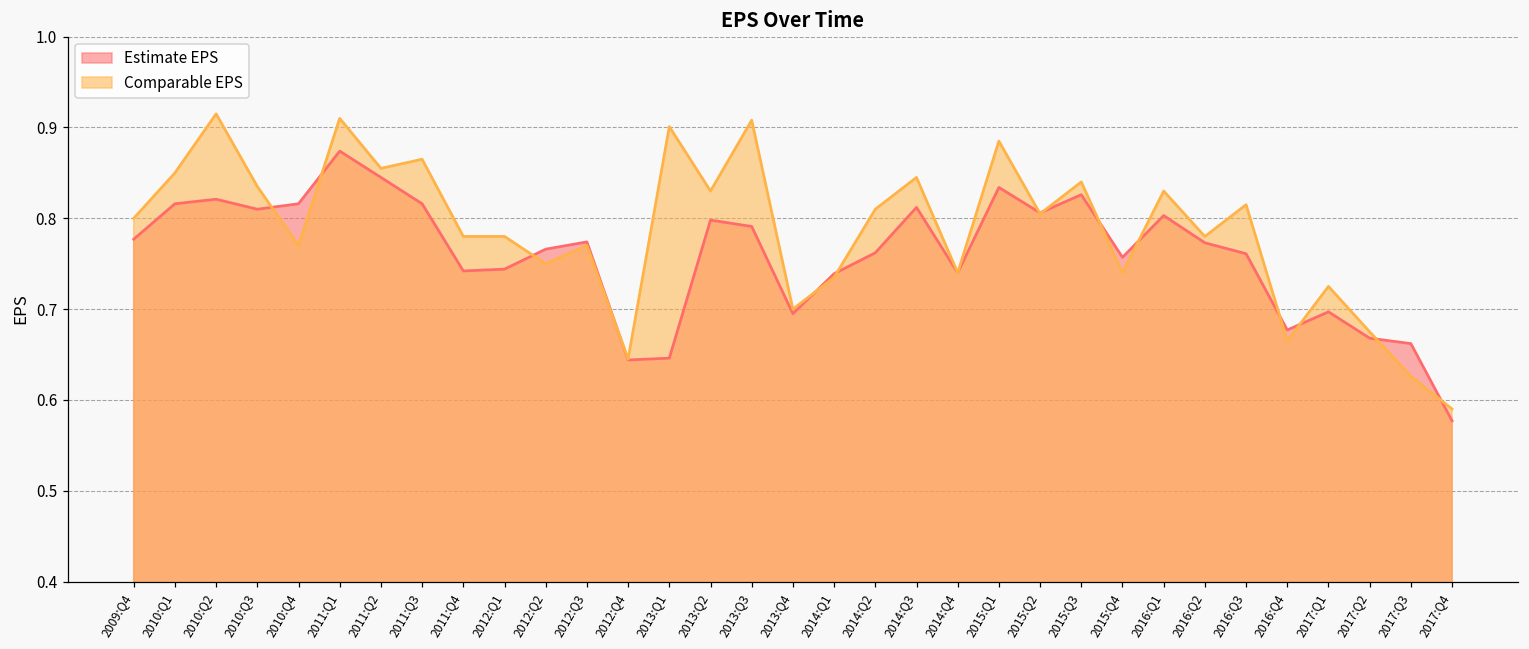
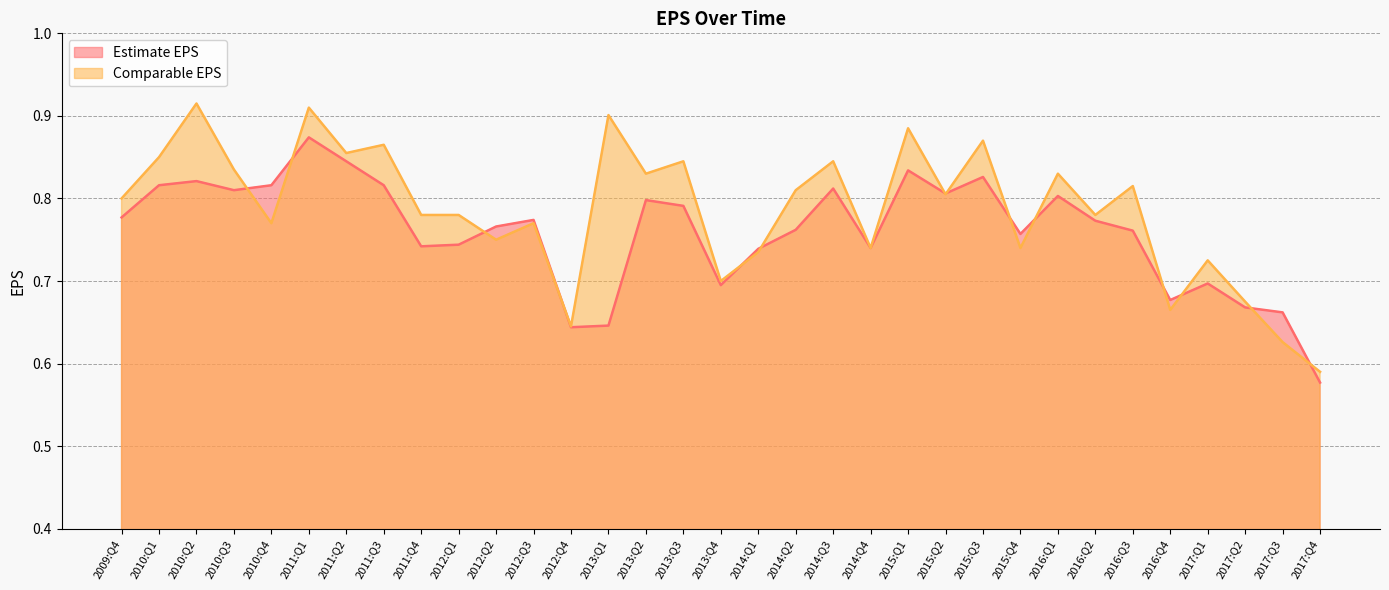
Comparable EPS, 2013:Q3: 0.91 -> 0.85
Comparable EPS, 2015:Q3: 0.84 -> 0.87
